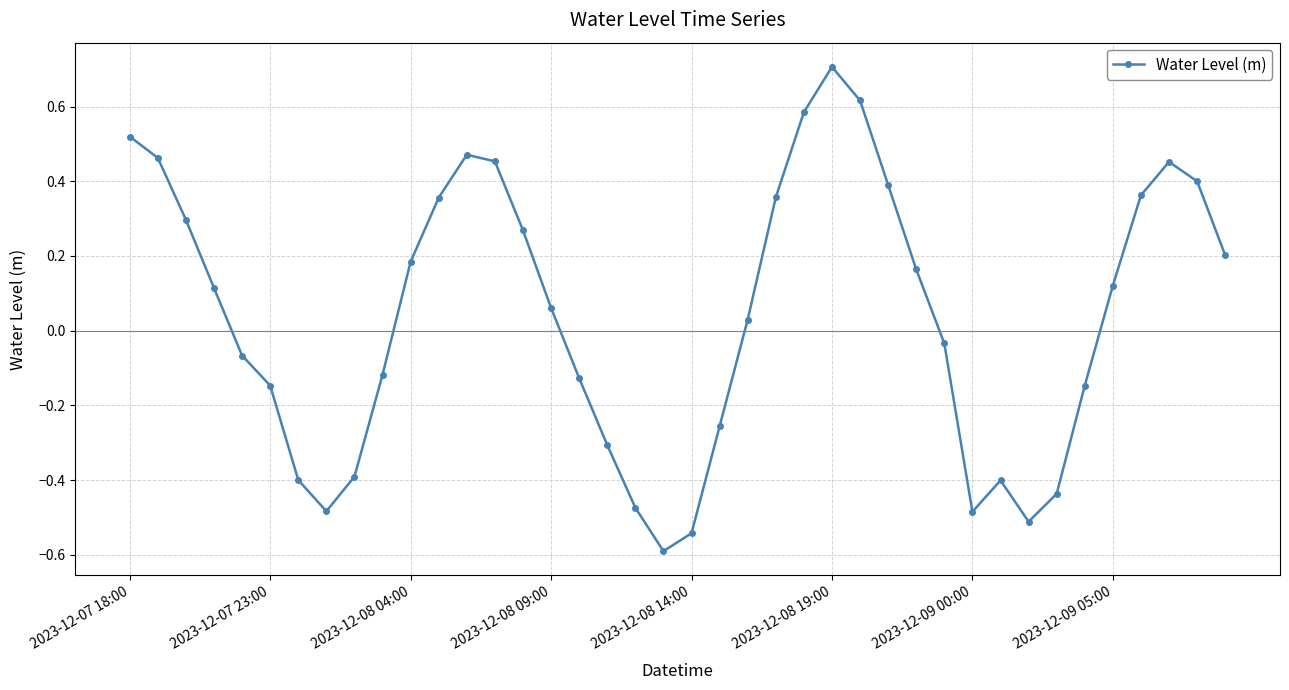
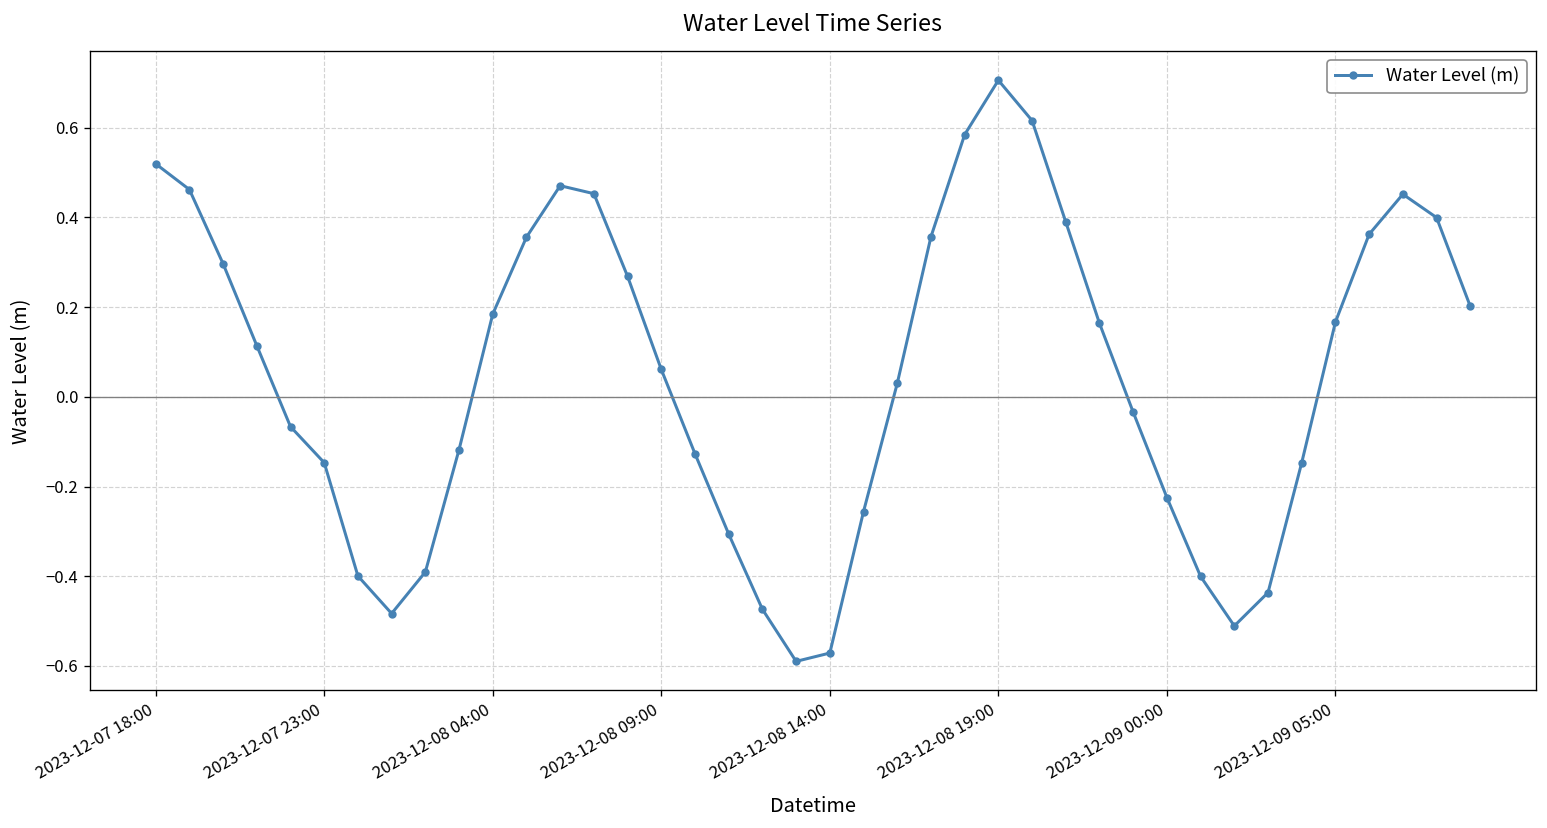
2023-12-08 14:00: -0.54 -> -0.57
2023-12-09 00:00: -0.48 -> -0.22
2023-12-09 05:00: 0.12 -> 0.17
